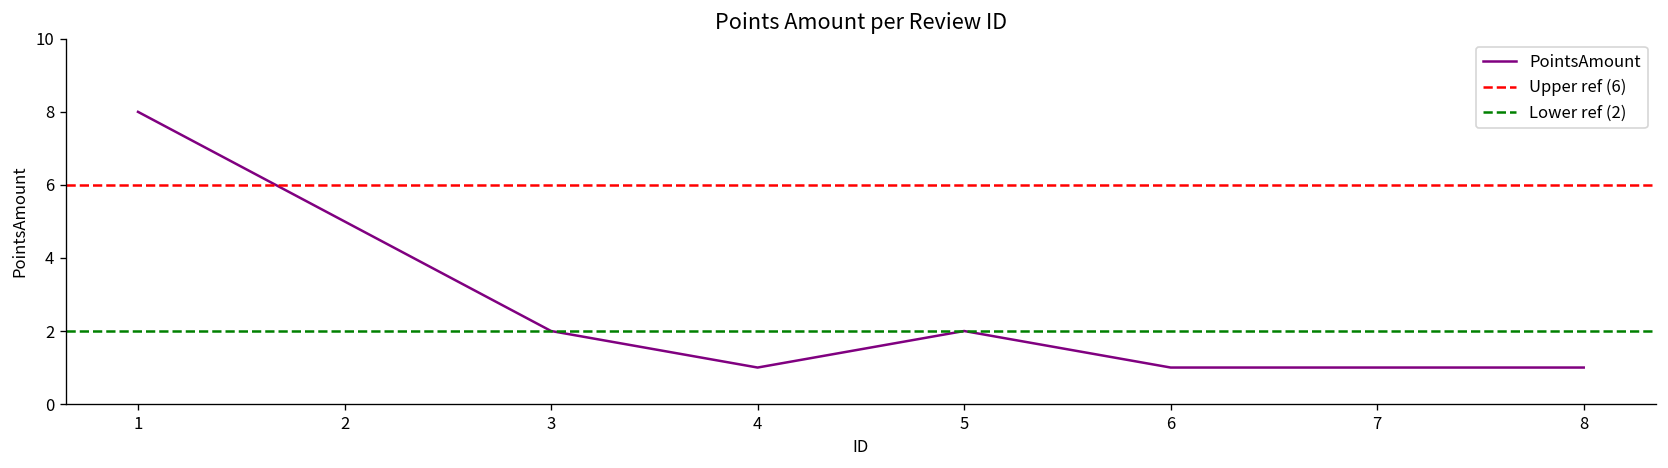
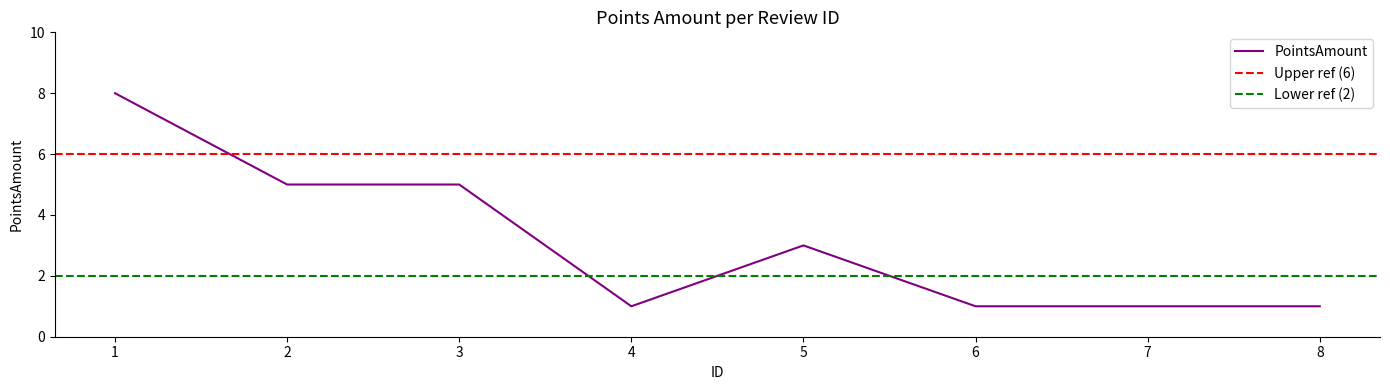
3: 2 -> 5
5: 2 -> 3
